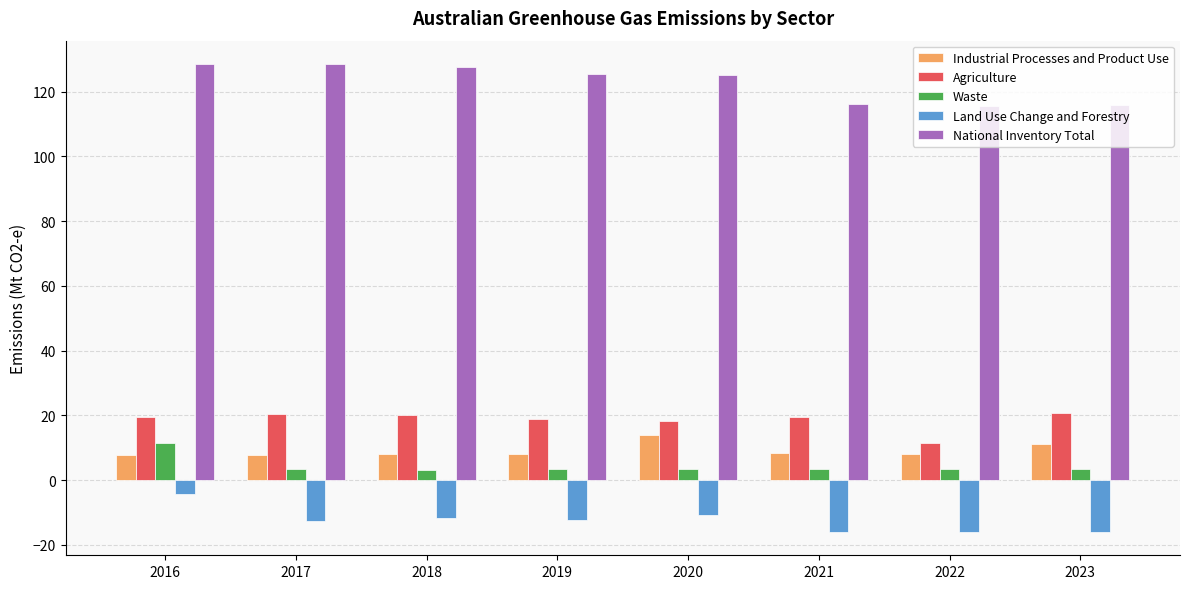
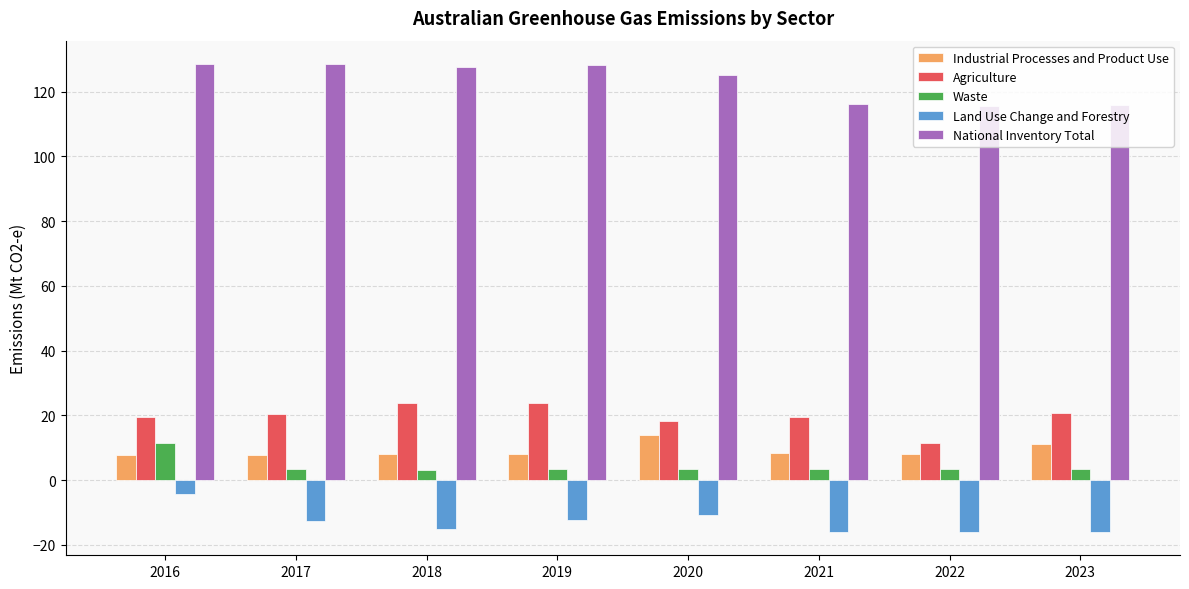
Agriculture, 2018: 20 -> 24
Land Use Change and Forestry, 2018: -12 -> -15
Agriculture, 2019: 19 -> 24
National Inventory Total, 2019: 125 -> 128
